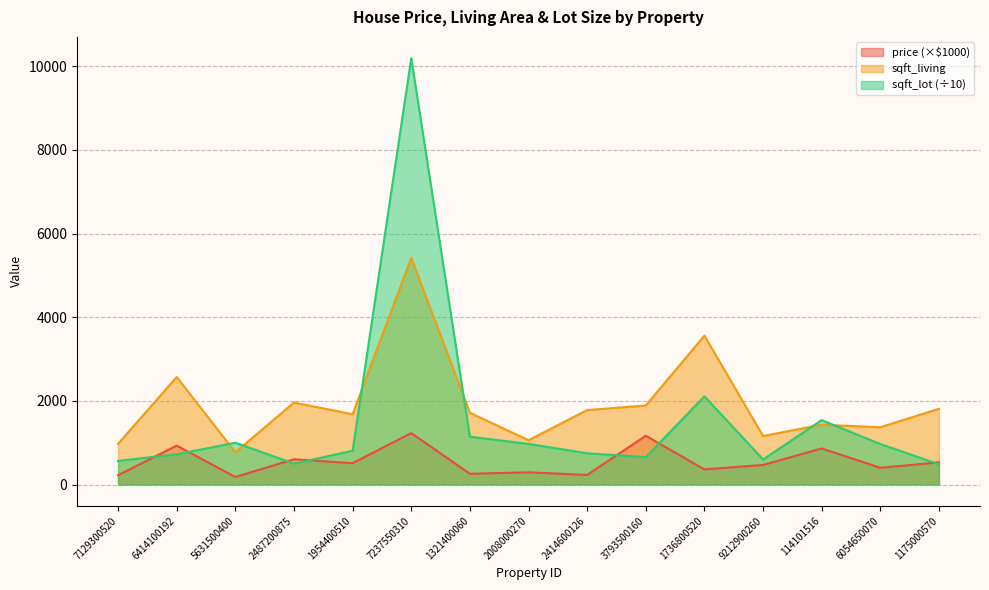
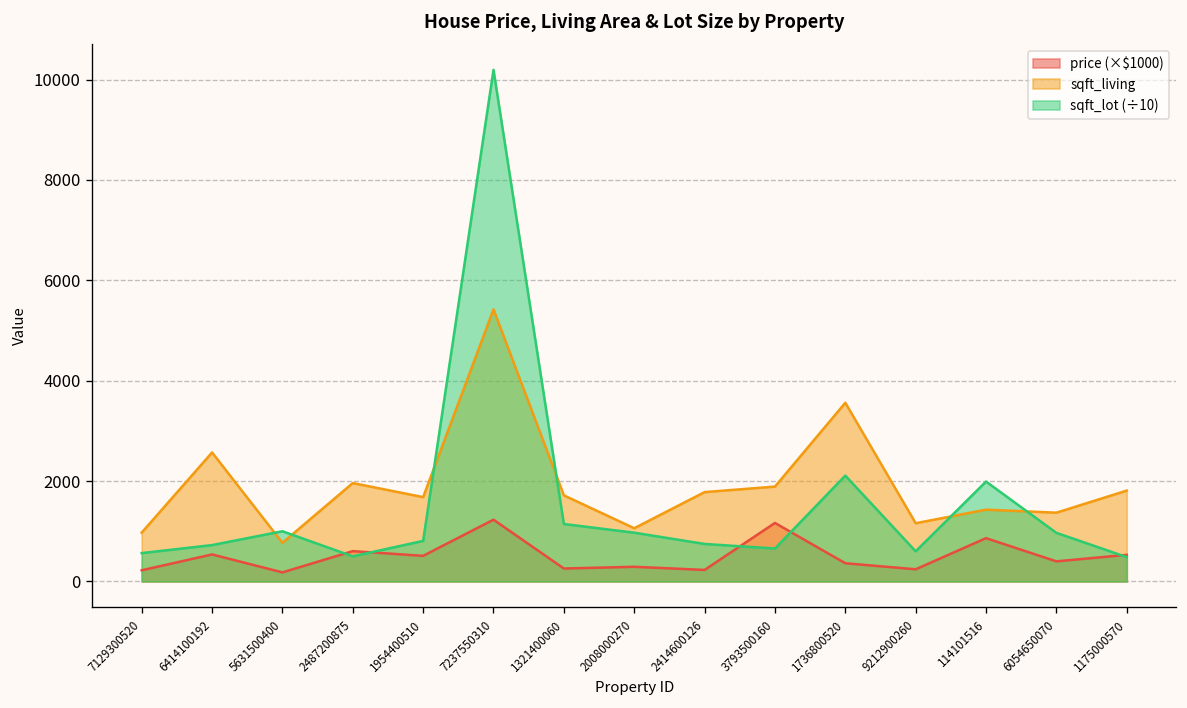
price (×$1000), 6414100192: 900 -> 500
price (×$1000), 9212900260: 500 -> 200
sqft_lot (÷10), 114101516: 1500 -> 2000
